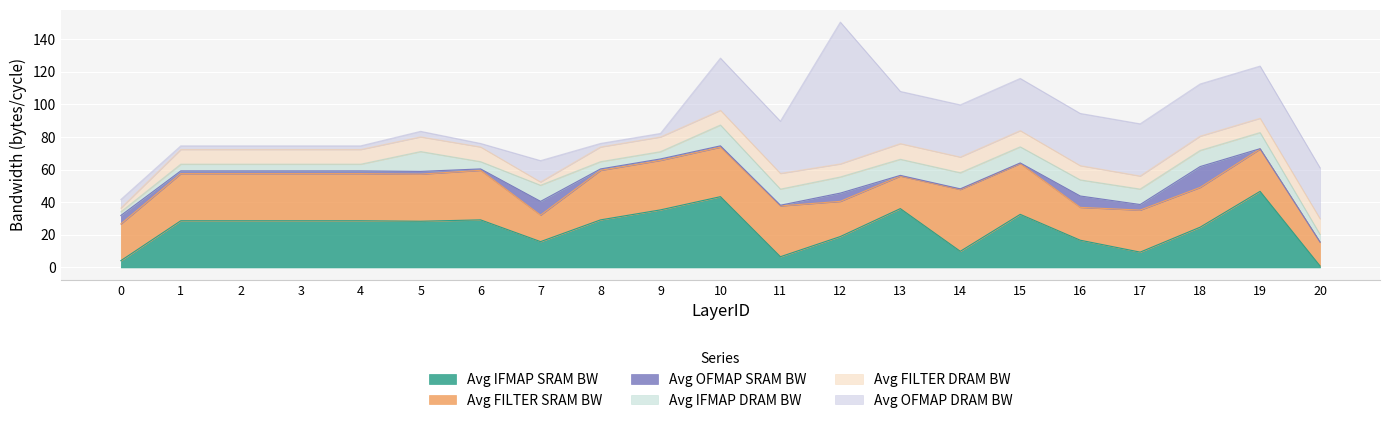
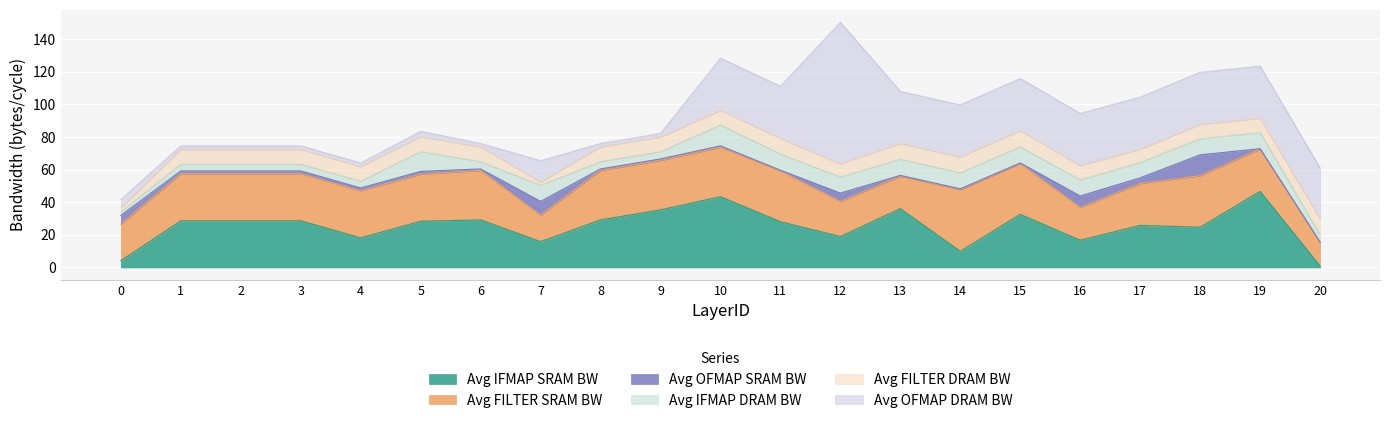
Avg IFMAP SRAM BW, 4: 29 -> 18
Avg IFMAP SRAM BW, 11: 7 -> 28
Avg IFMAP SRAM BW, 17: 9 -> 26
Avg FILTER SRAM BW, 18: 24 -> 32
